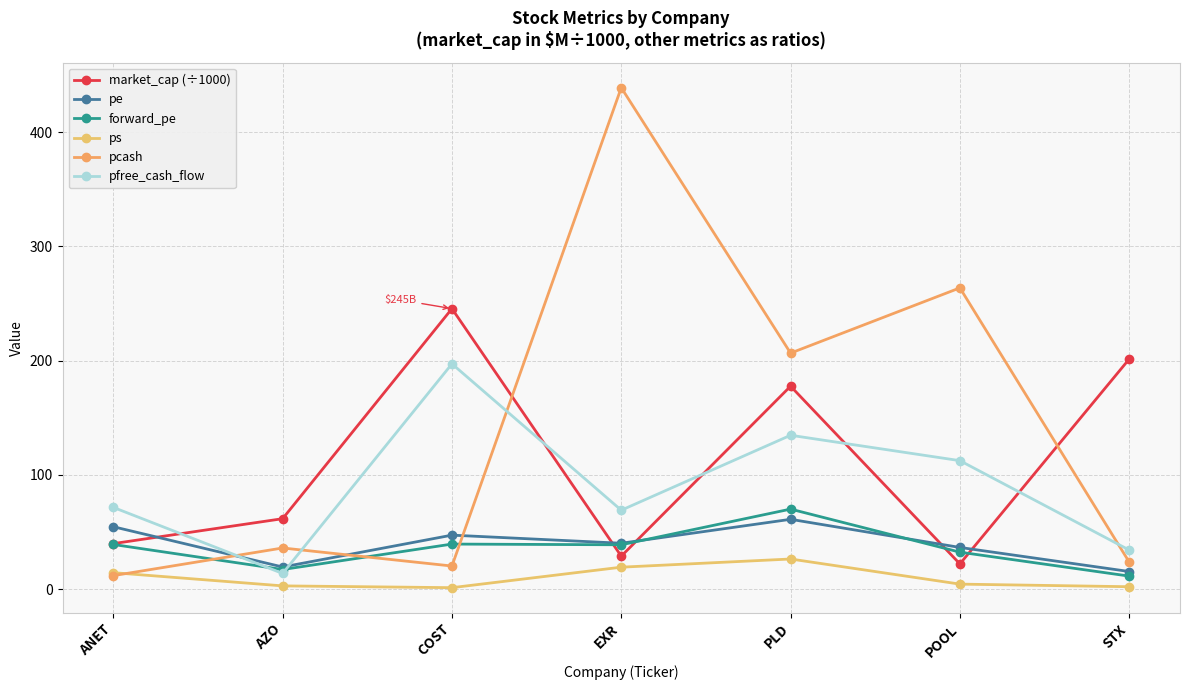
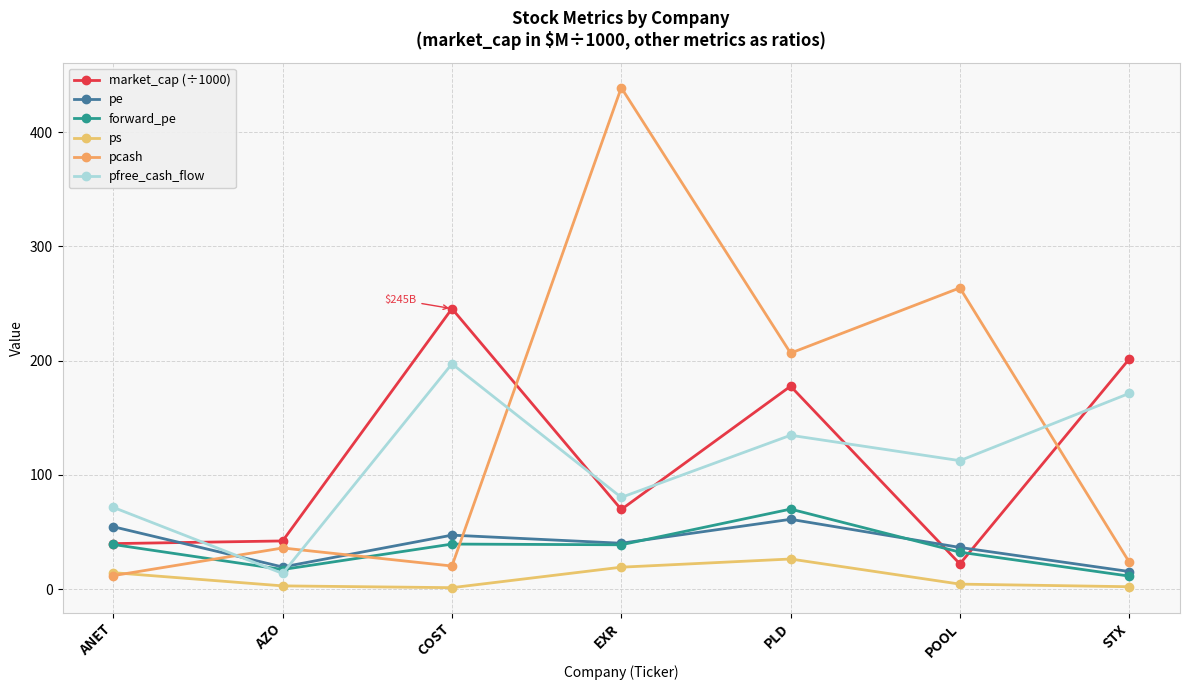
market_cap (÷1000), AZO: 62 -> 42
market_cap (÷1000), EXR: 29 -> 70
pfree_cash_flow, EXR: 69 -> 80
pfree_cash_flow, STX: 34 -> 171
